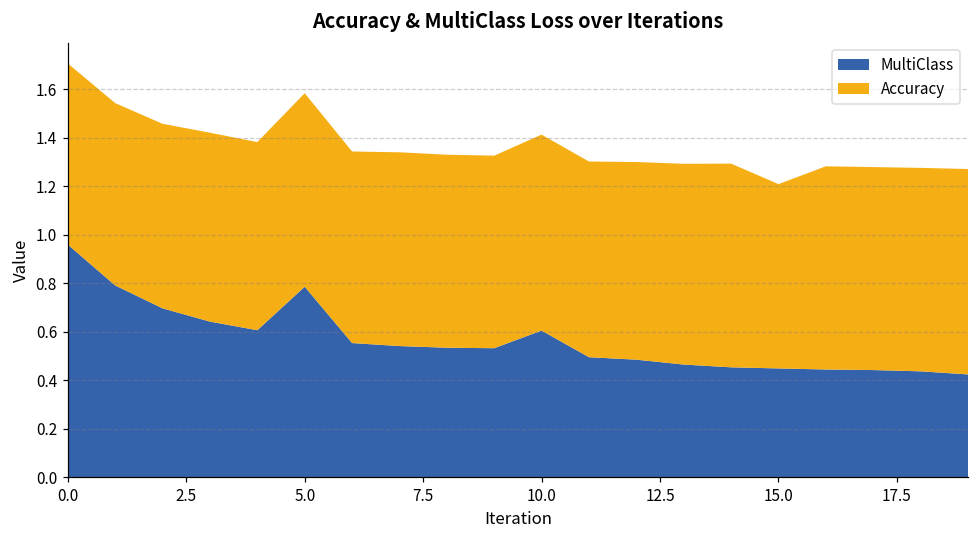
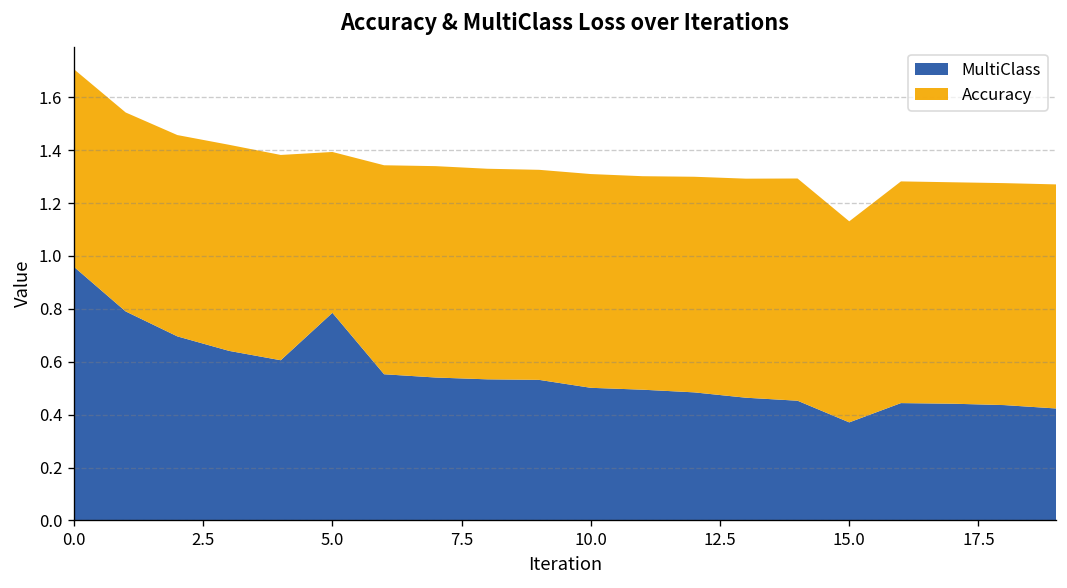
Accuracy, 5.0: 0.80 -> 0.61
MultiClass, 10.0: 0.60 -> 0.50
MultiClass, 15.0: 0.45 -> 0.37
